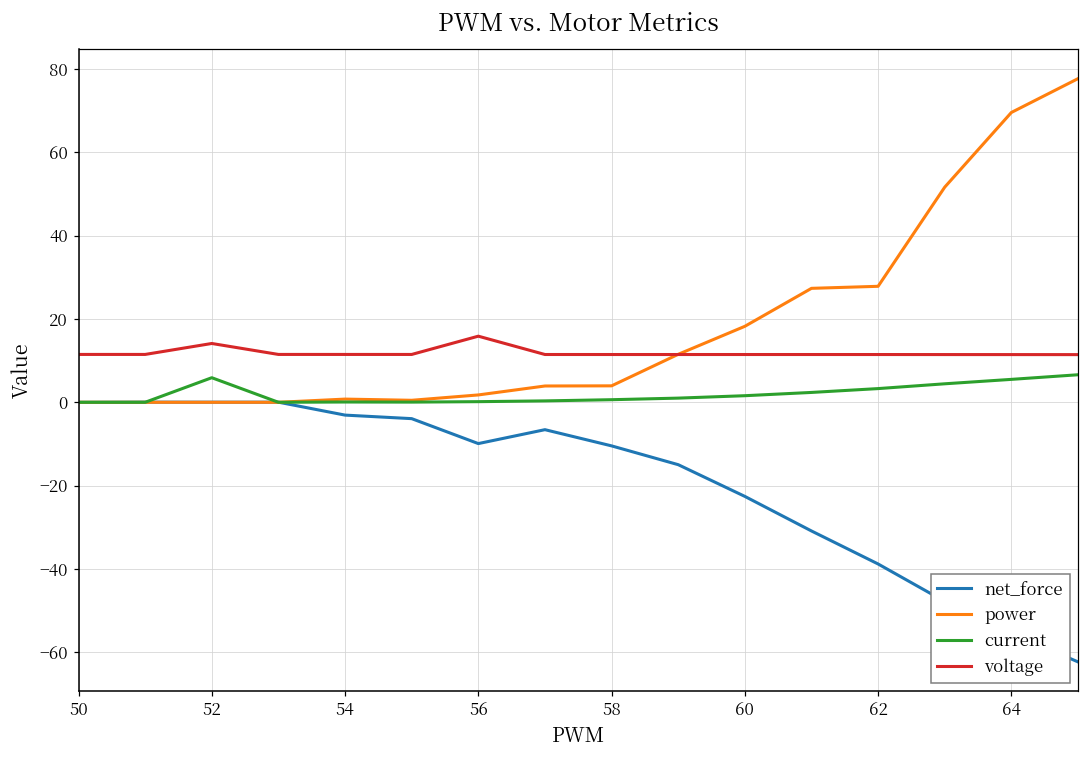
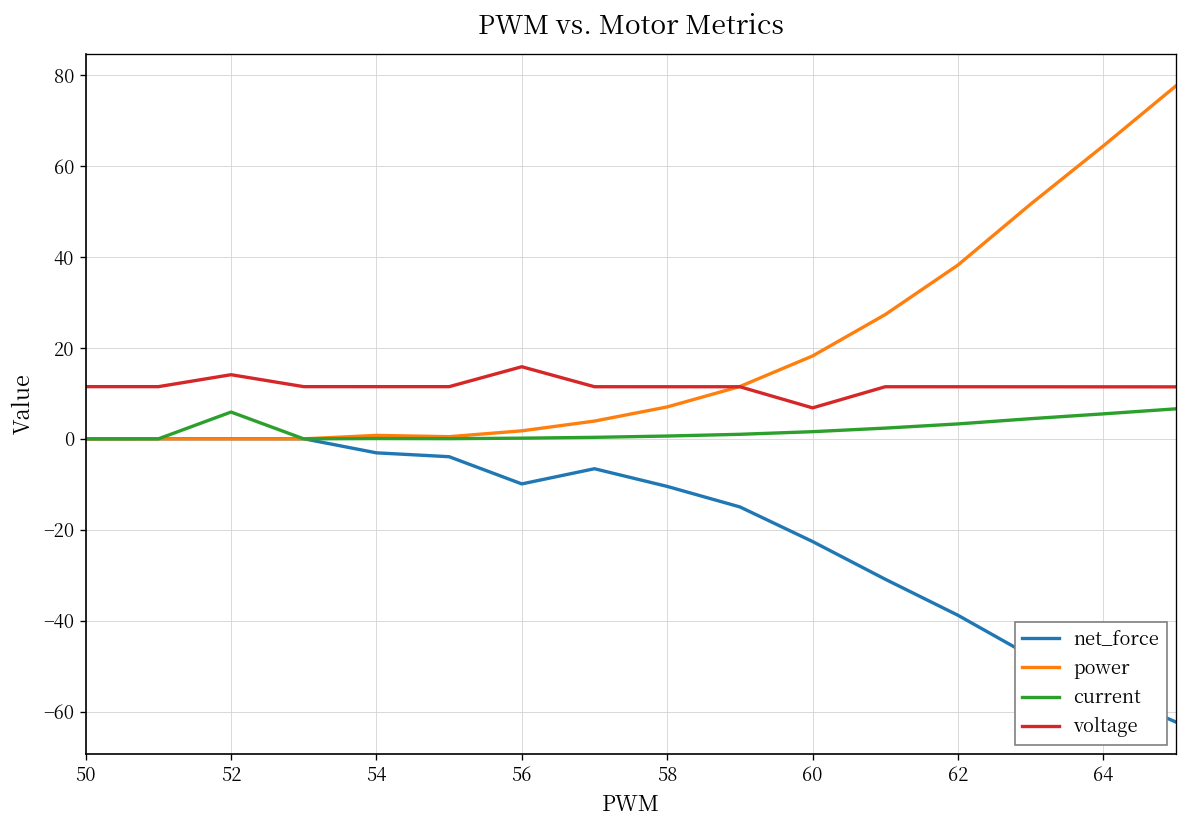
power, 58: 4 -> 7
voltage, 60: 11 -> 7
power, 62: 28 -> 38
power, 64: 70 -> 64
